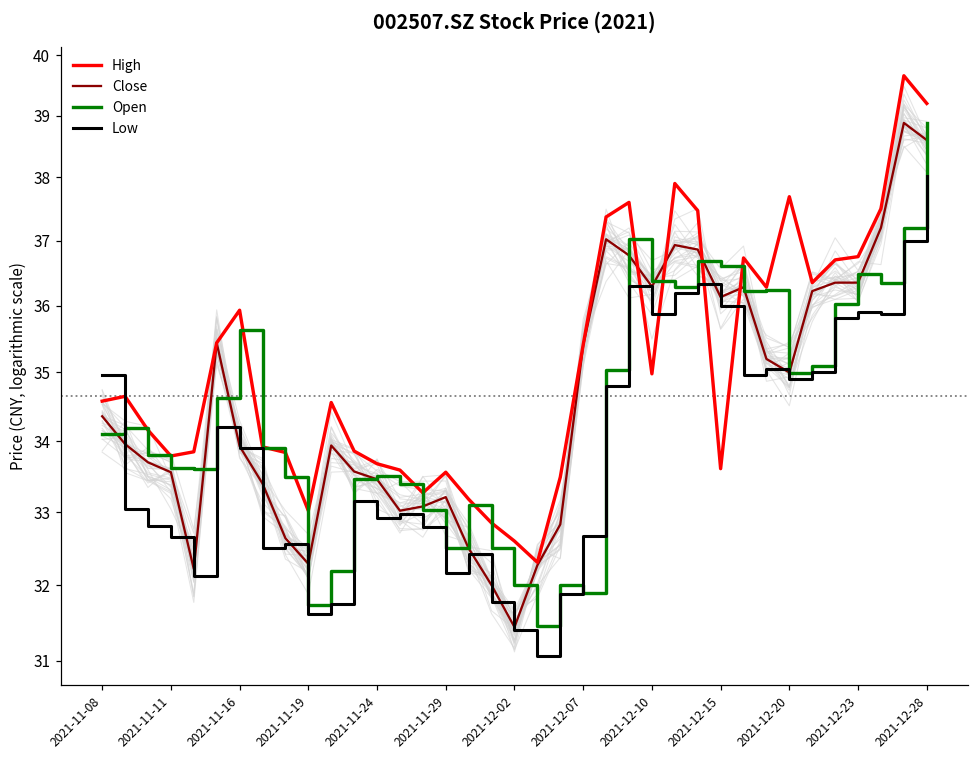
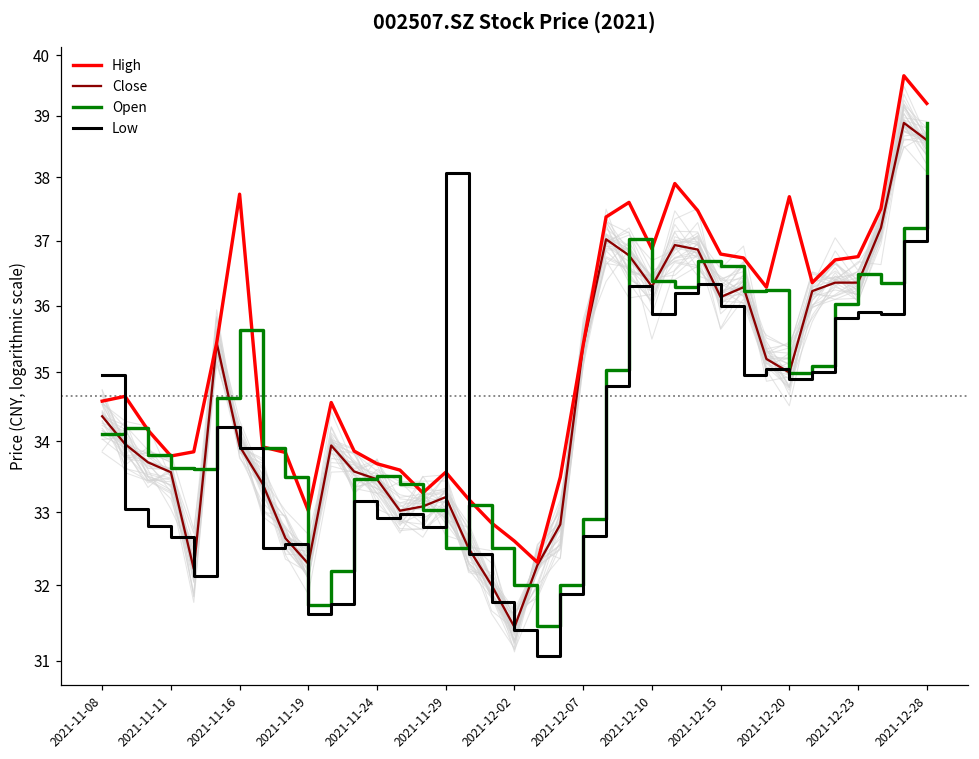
High, 2021-11-16: 35.9 -> 37.7
Low, 2021-11-29: 32.2 -> 38.1
Open, 2021-12-07: 31.9 -> 32.9
High, 2021-12-10: 35.0 -> 36.9
High, 2021-12-15: 33.6 -> 36.8
